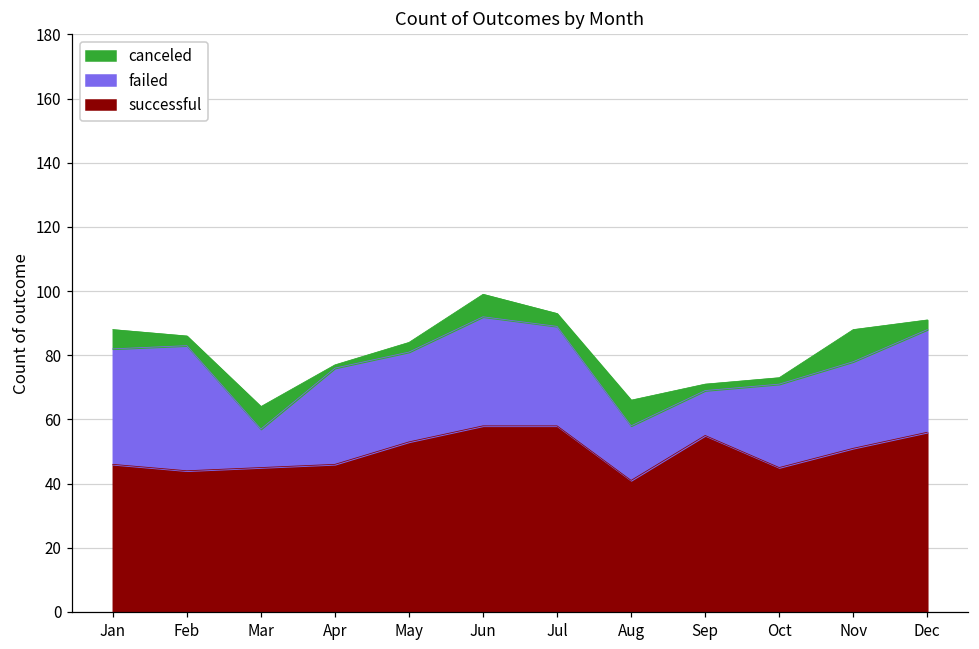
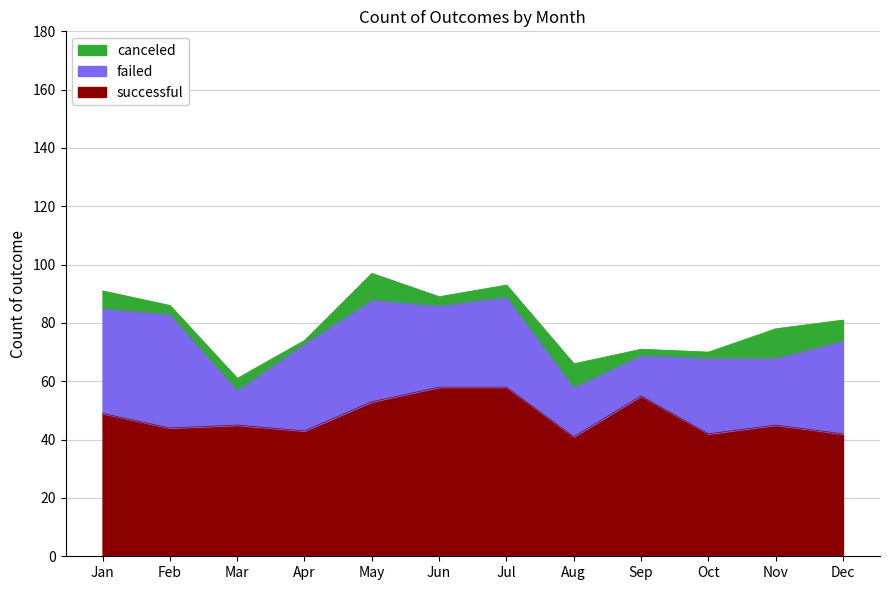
successful, Jan: 46 -> 49
canceled, Mar: 7 -> 4
successful, Apr: 46 -> 43
failed, May: 28 -> 35
canceled, May: 3 -> 9
failed, Jun: 34 -> 28
canceled, Jun: 7 -> 3
successful, Oct: 45 -> 42
successful, Nov: 51 -> 45
failed, Nov: 27 -> 23
successful, Dec: 56 -> 42
canceled, Dec: 3 -> 7
